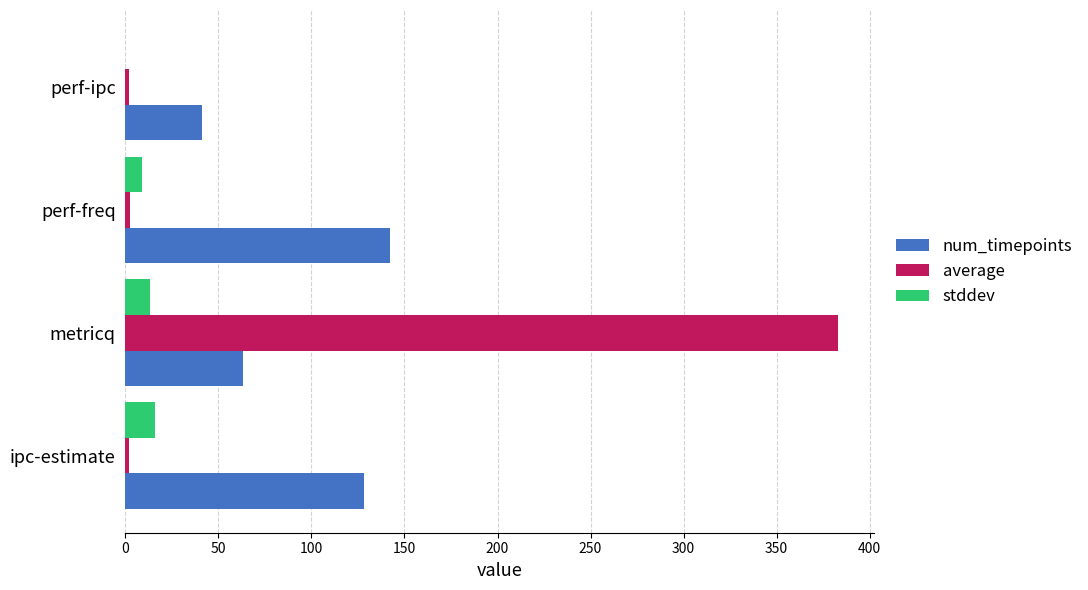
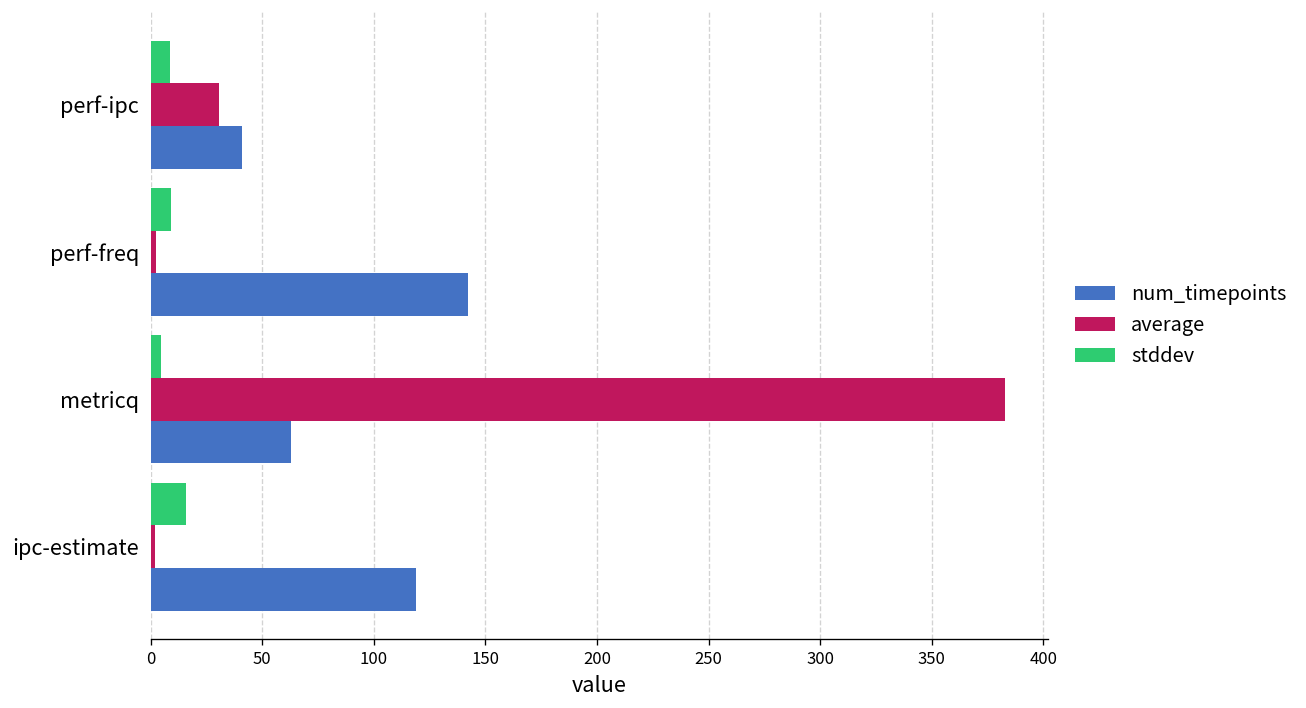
stddev, perf-ipc: 0 -> 9
average, perf-ipc: 2 -> 31
stddev, metricq: 13 -> 5
num_timepoints, ipc-estimate: 128 -> 119
